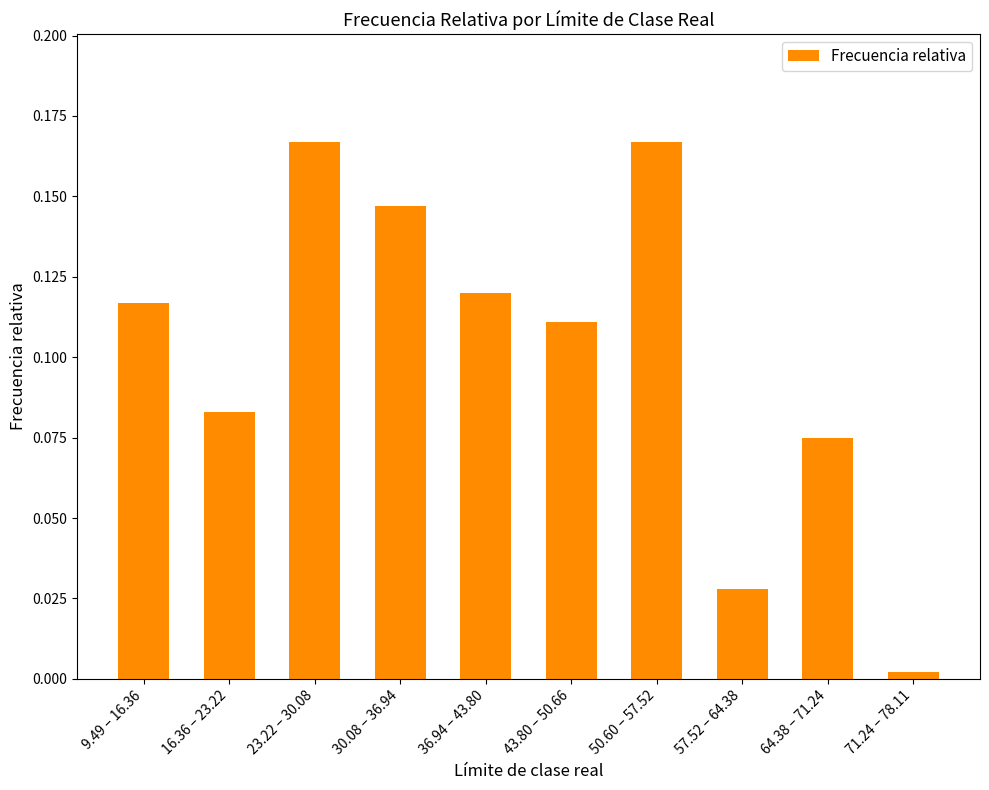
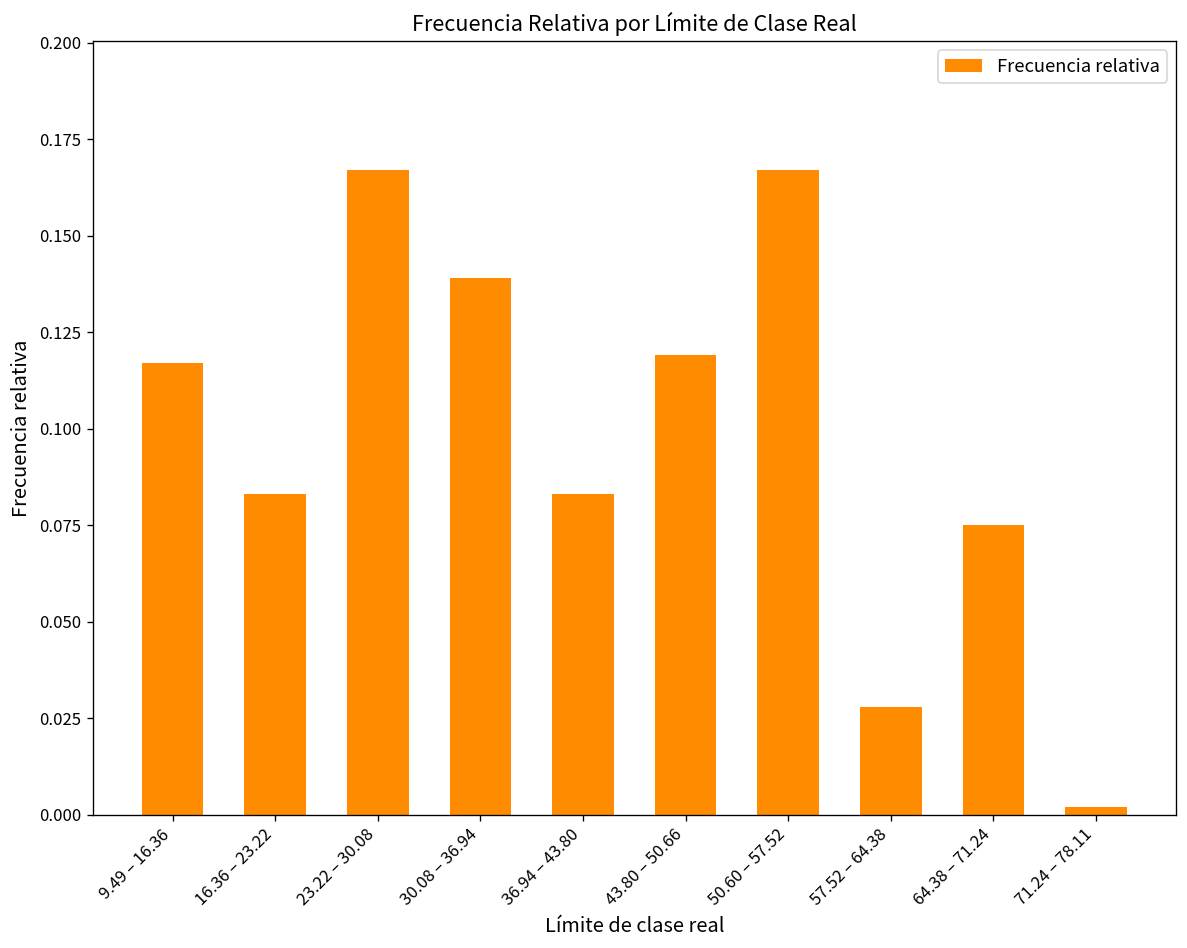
30.08 – 36.94: 0.147 -> 0.139
36.94 – 43.80: 0.120 -> 0.083
43.80 – 50.66: 0.111 -> 0.119
